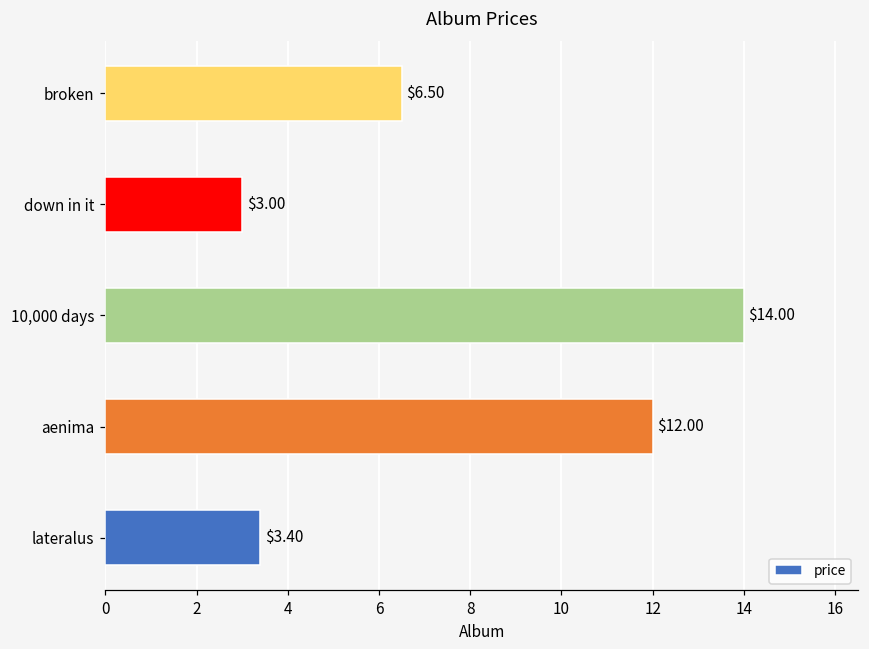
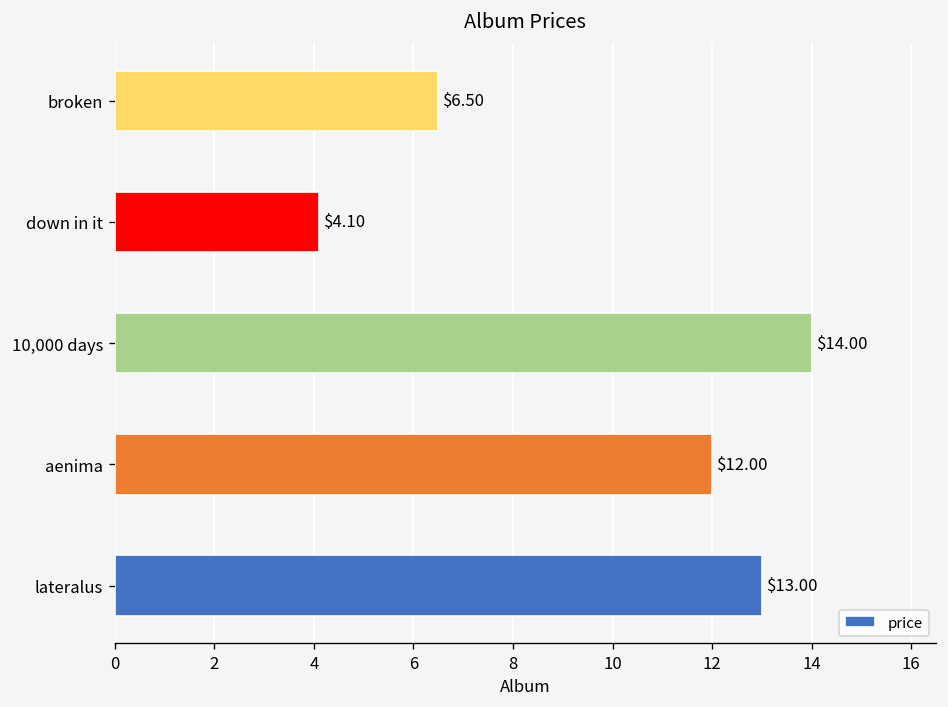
down in it: $3.00 -> $4.10
lateralus: $3.40 -> $13.00
